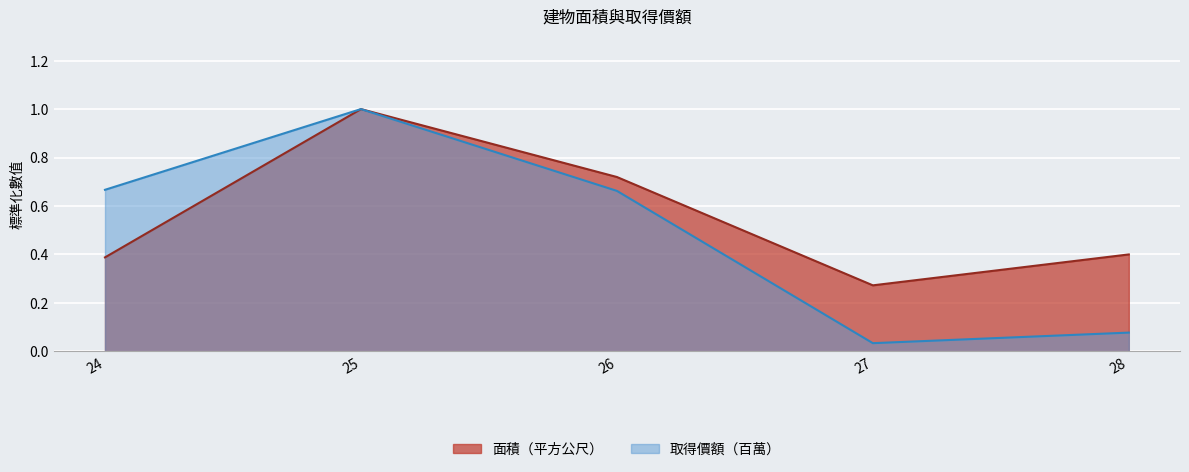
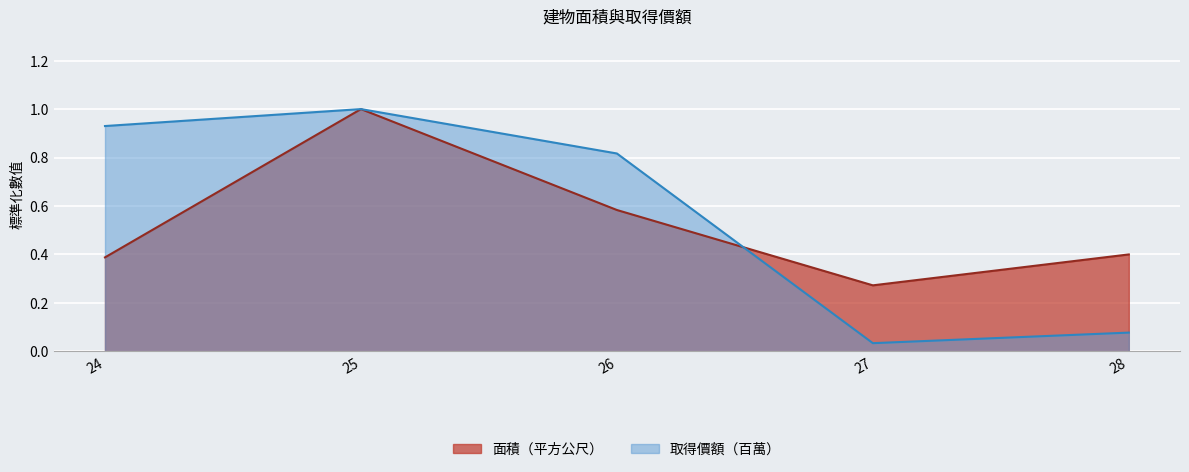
取得價額（百萬）, 24: 0.67 -> 0.93
面積（平方公尺）, 26: 0.72 -> 0.58
取得價額（百萬）, 26: 0.66 -> 0.82
